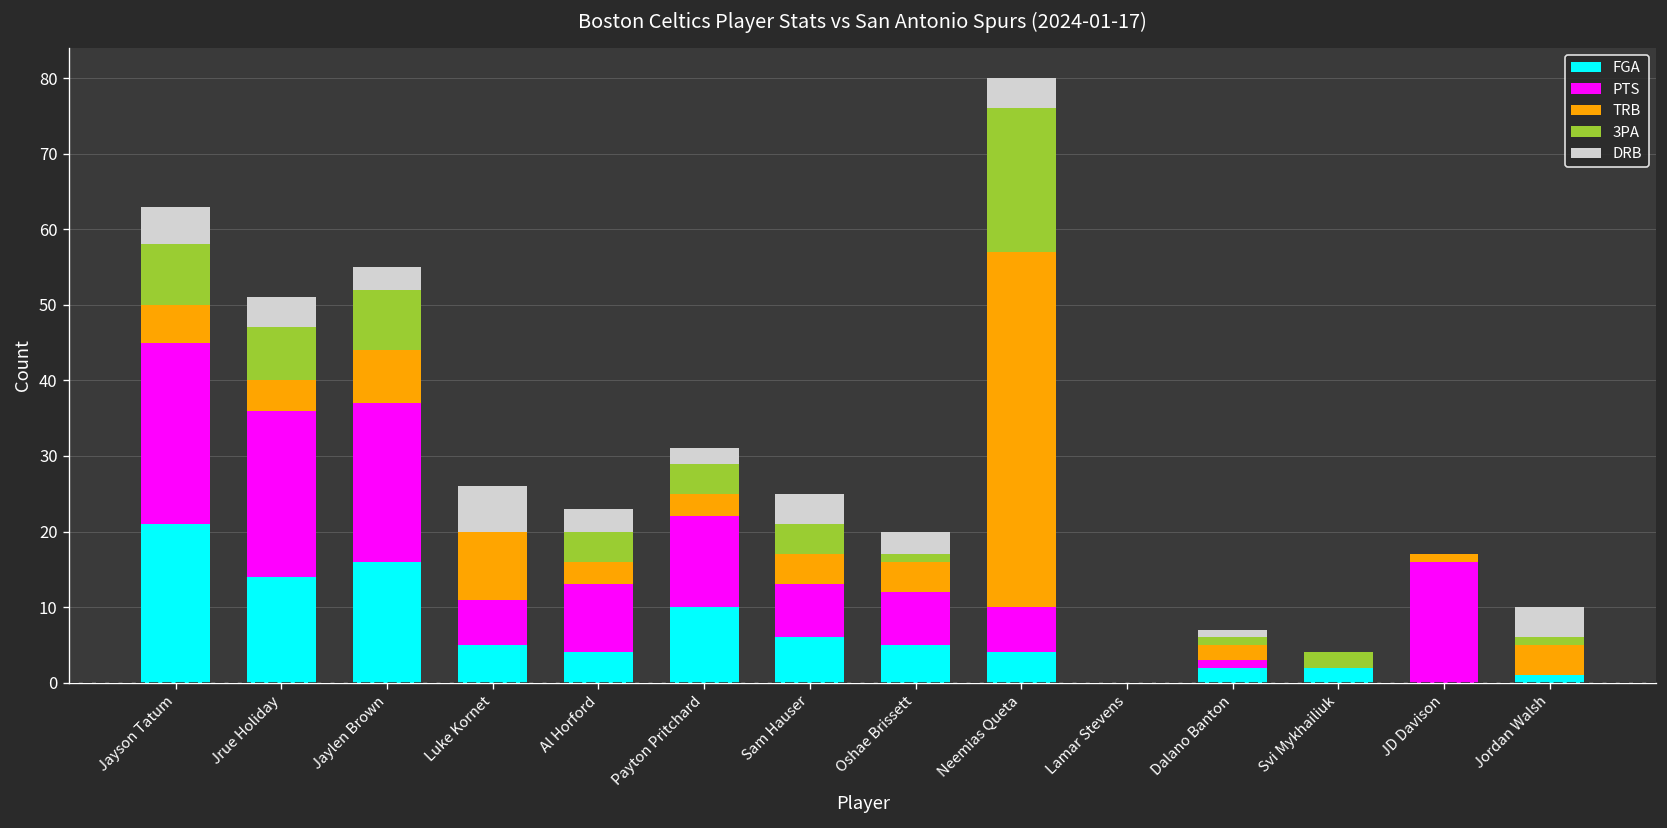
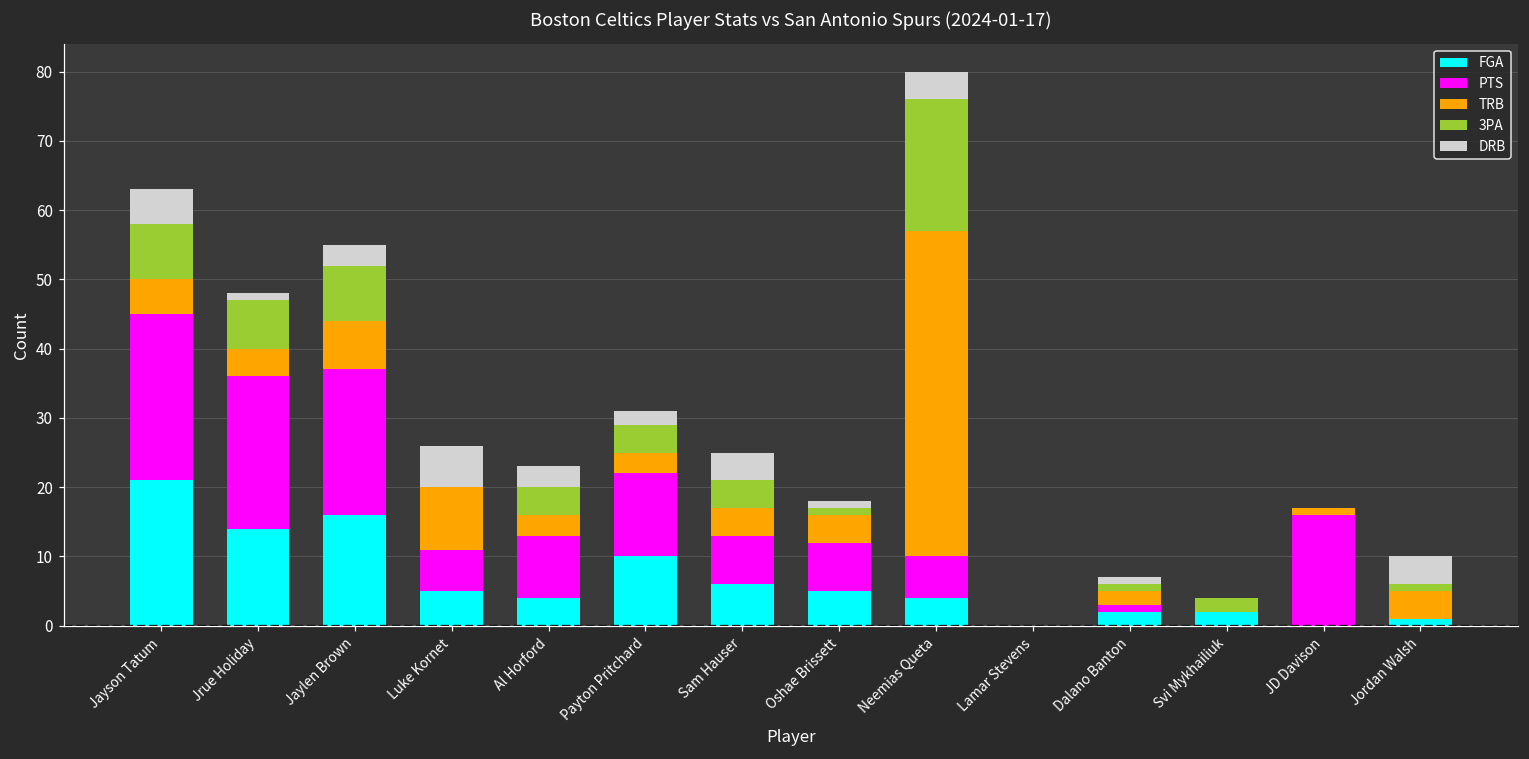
DRB, Jrue Holiday: 4 -> 1
DRB, Oshae Brissett: 3 -> 1
